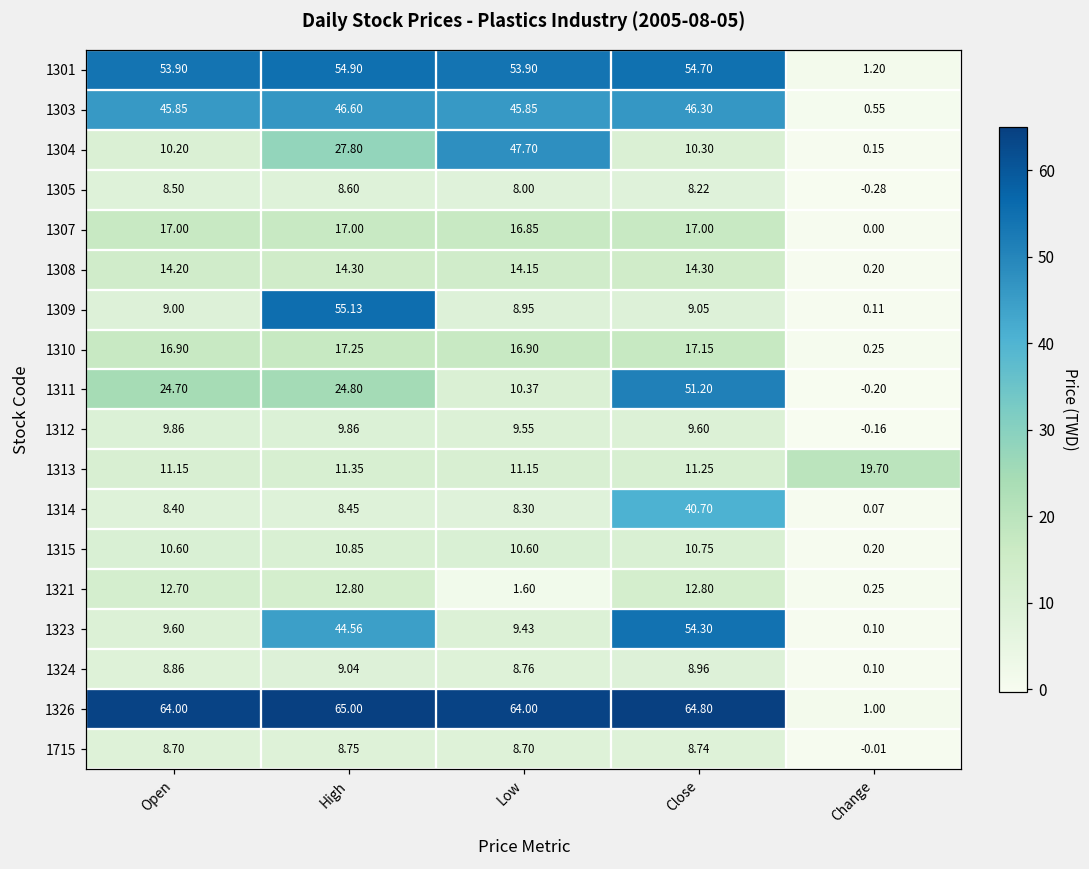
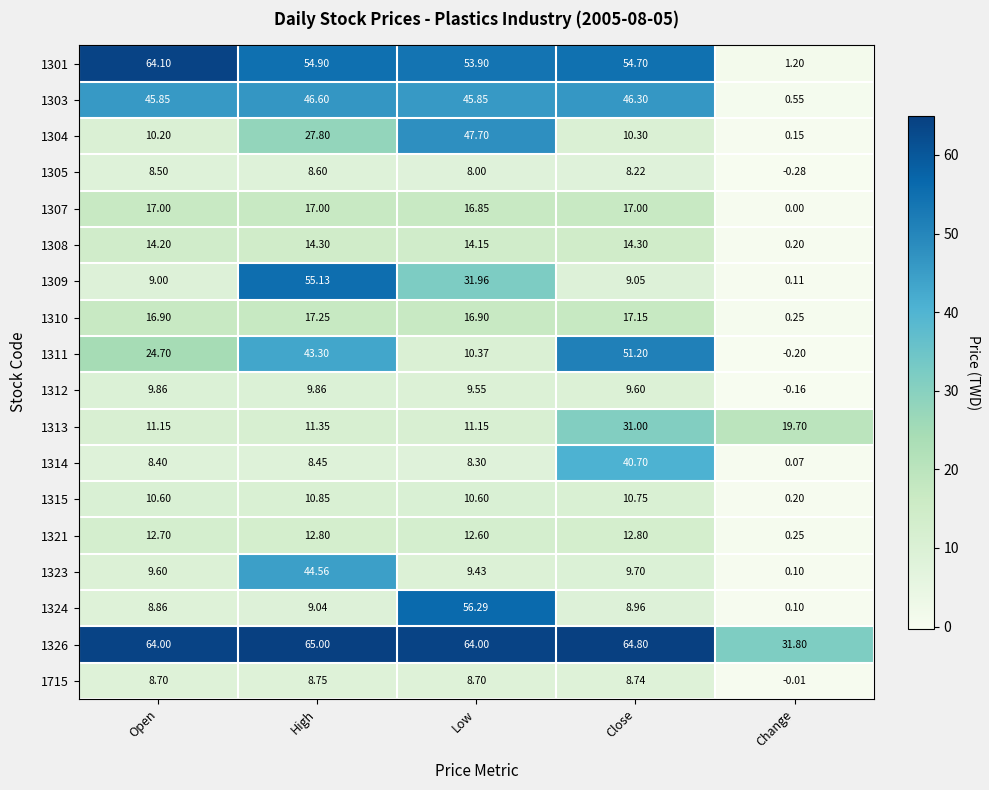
1301, Open: 53.90 -> 64.10
1309, Low: 8.95 -> 31.96
1311, High: 24.80 -> 43.30
1313, Close: 11.25 -> 31.00
1321, Low: 1.60 -> 12.60
1323, Close: 54.30 -> 9.70
1324, Low: 8.76 -> 56.29
1326, Change: 1.00 -> 31.80
